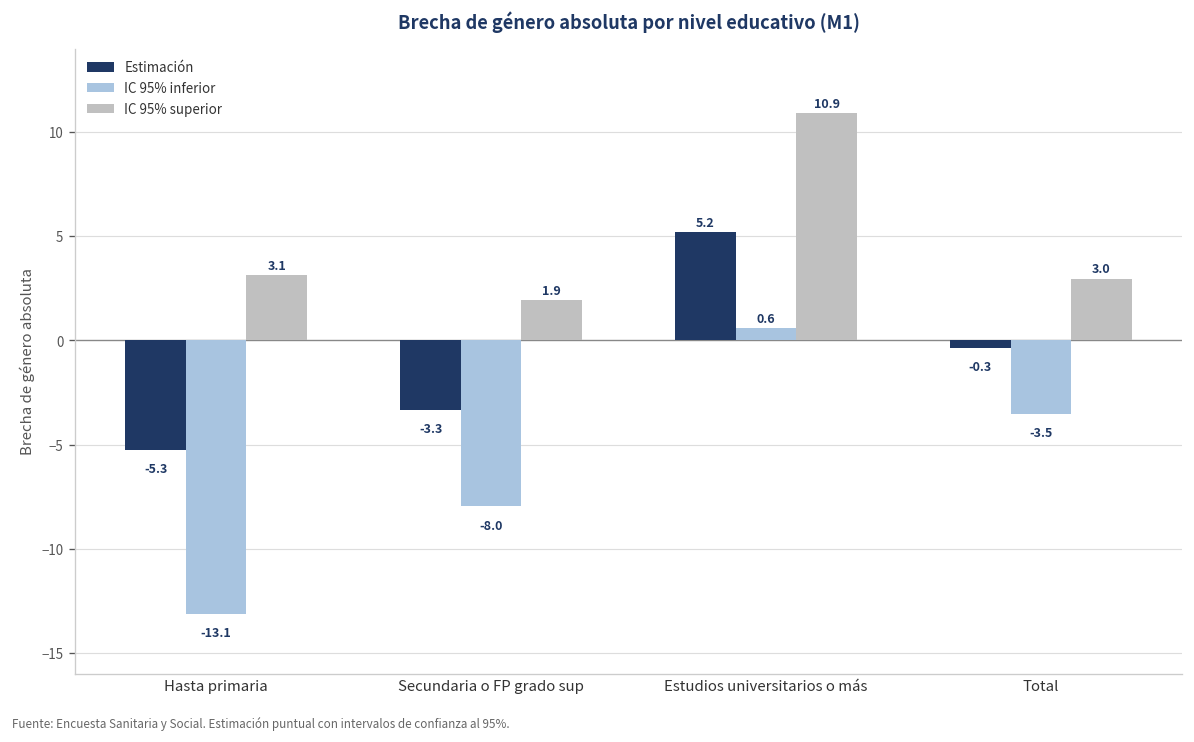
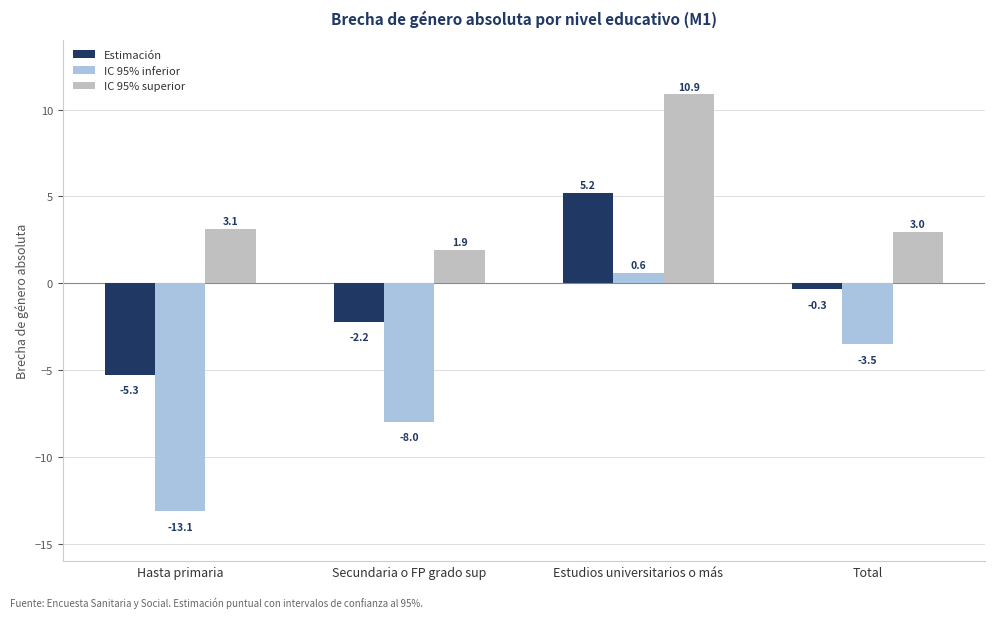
Estimación, Secundaria o FP grado sup: -3.3 -> -2.2
